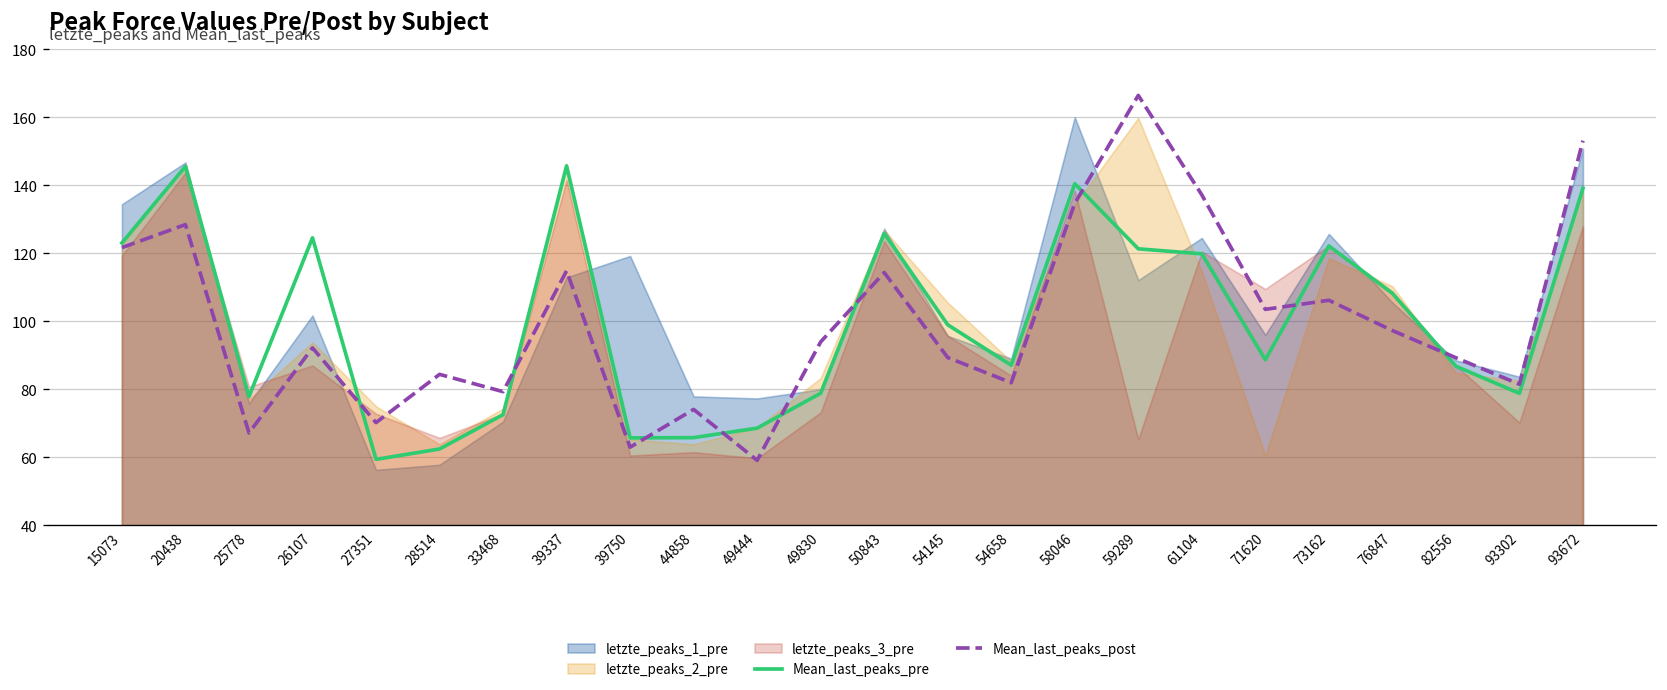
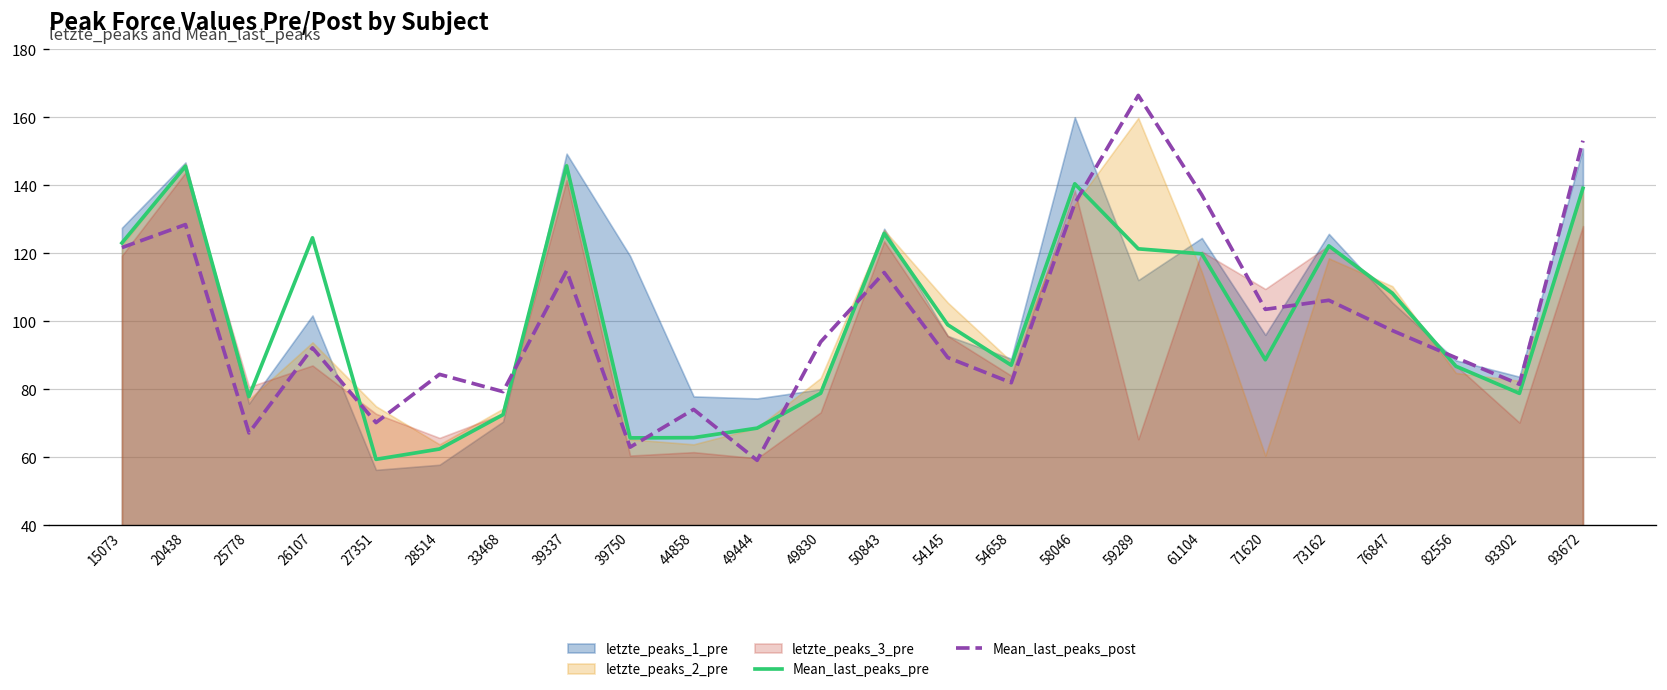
letzte_peaks_1_pre, 15073: 134 -> 128
letzte_peaks_1_pre, 39337: 113 -> 149
